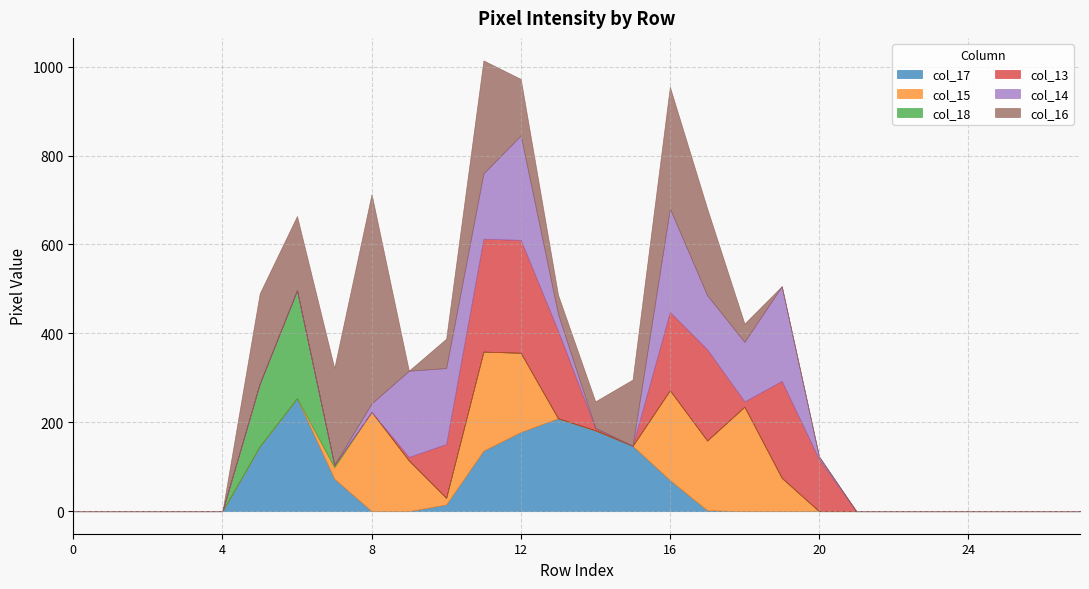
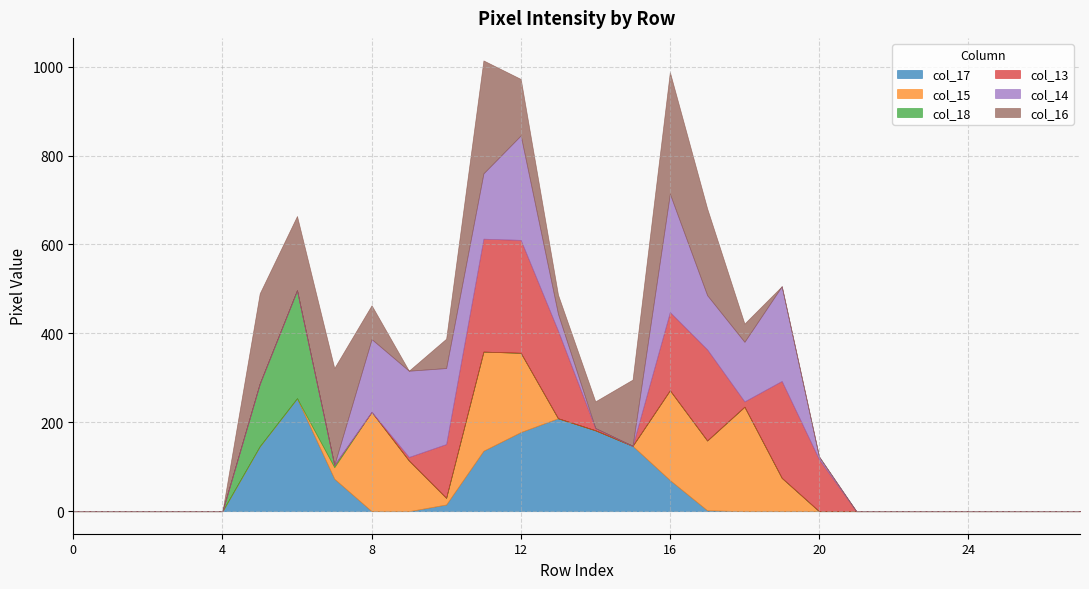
col_14, 8: 20 -> 160
col_16, 8: 470 -> 80
col_14, 16: 230 -> 270
